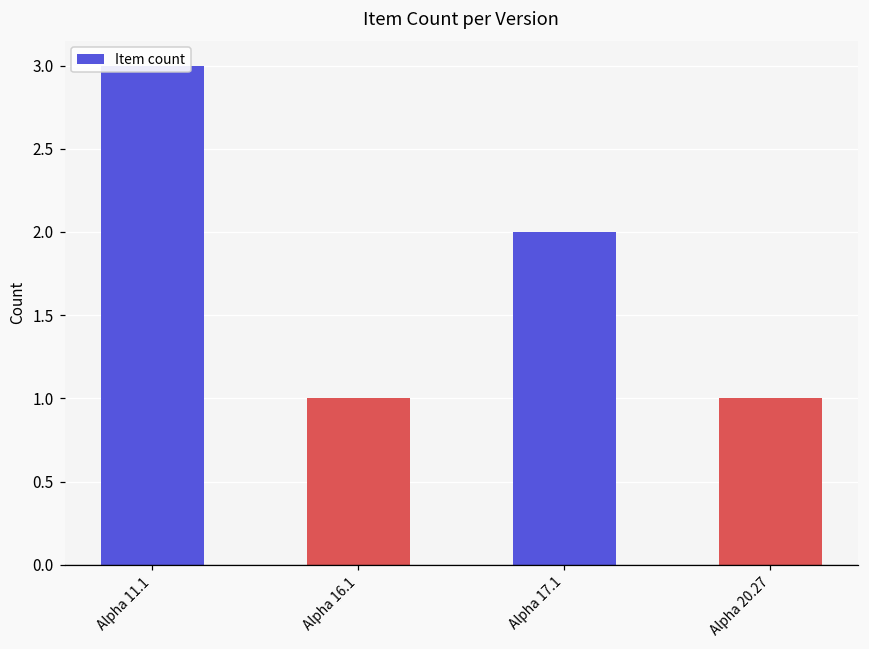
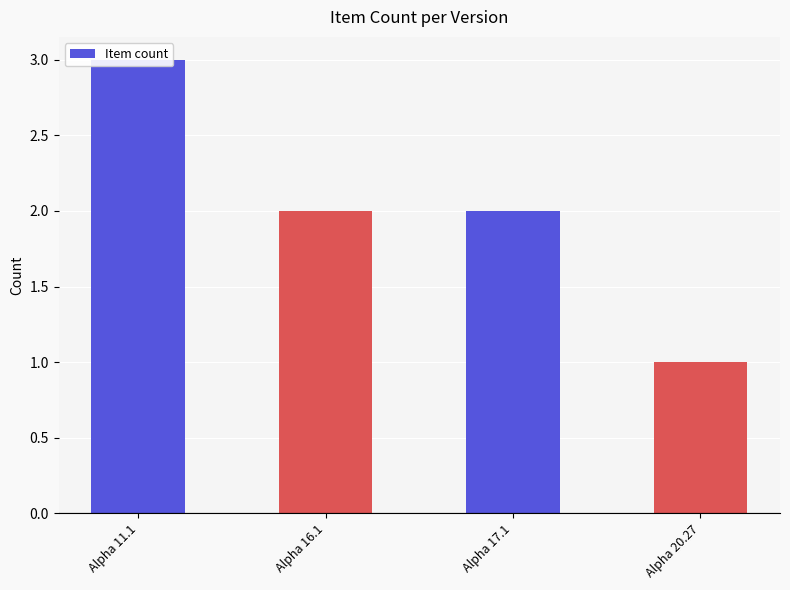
Alpha 16.1: 1 -> 2
